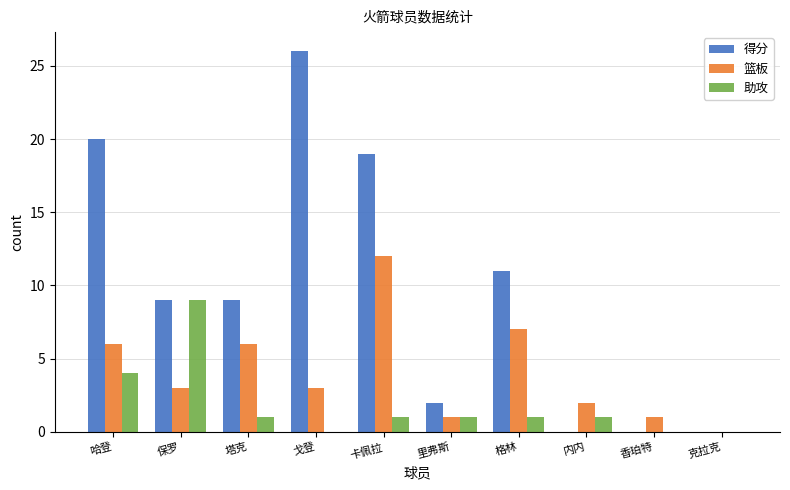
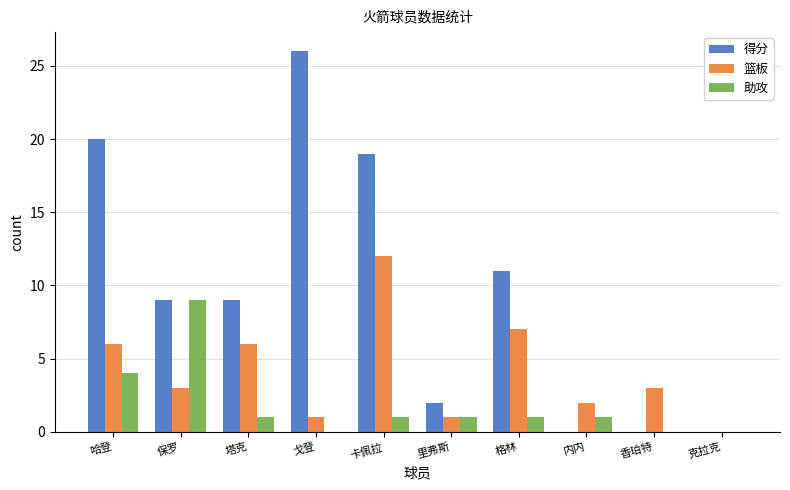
篮板, 戈登: 3 -> 1
篮板, 香珀特: 1 -> 3
